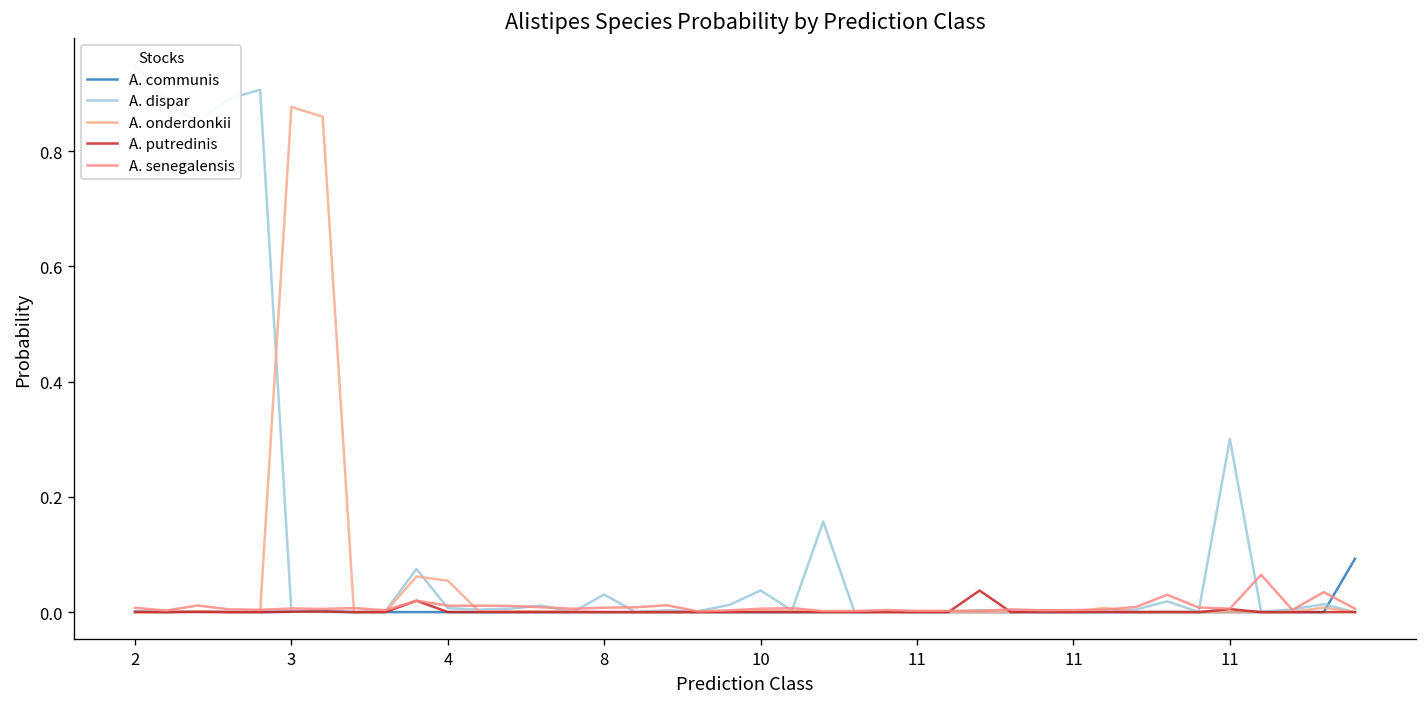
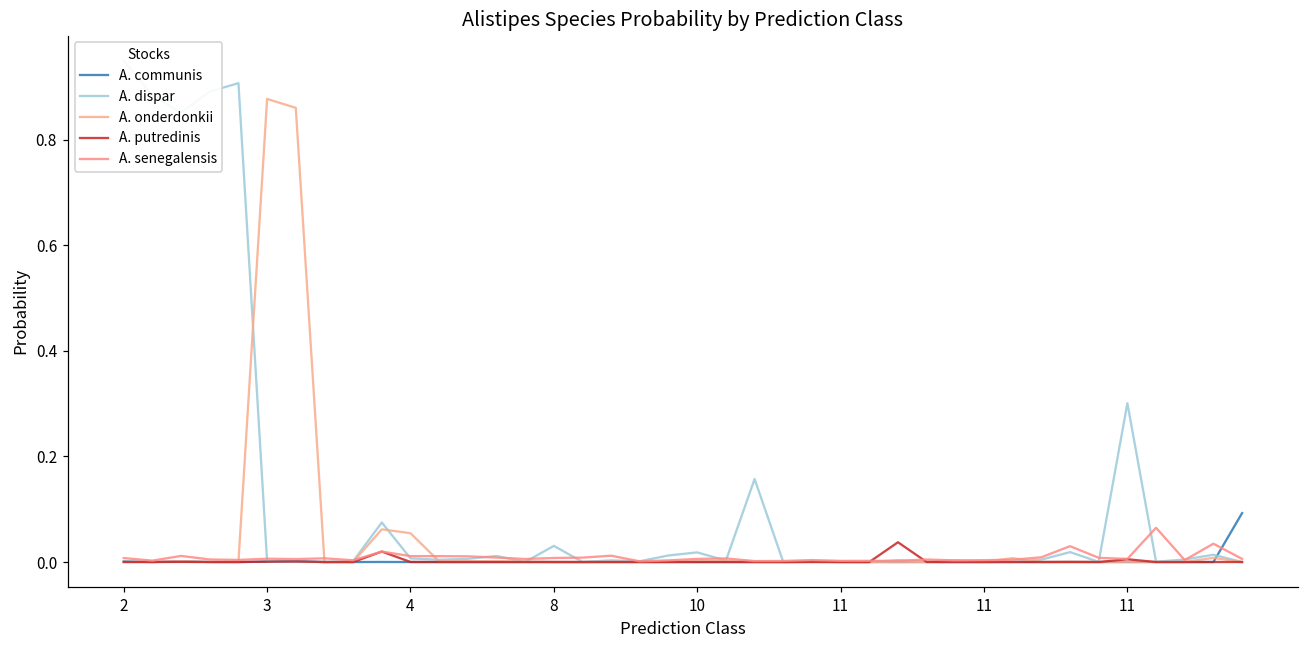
A. dispar, 10: 0.04 -> 0.02
